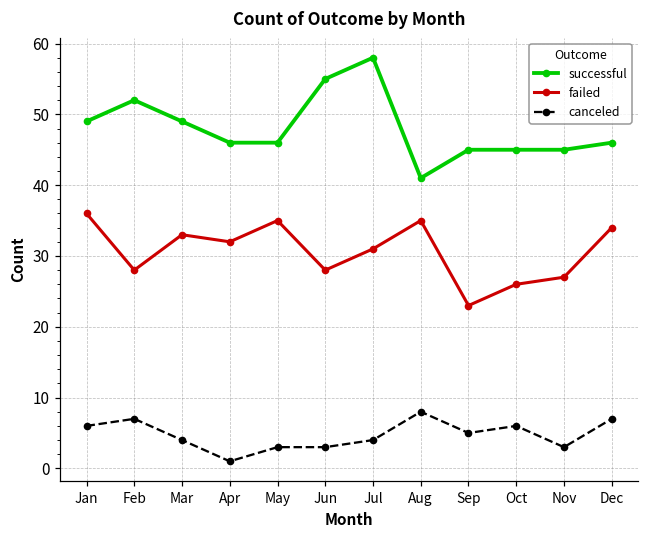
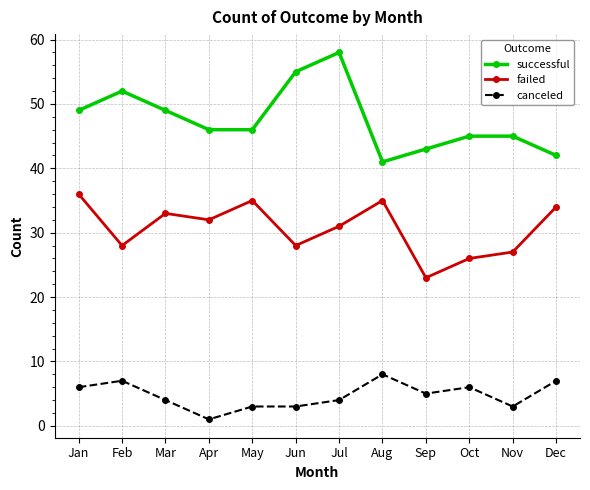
successful, Sep: 45 -> 43
successful, Dec: 46 -> 42
